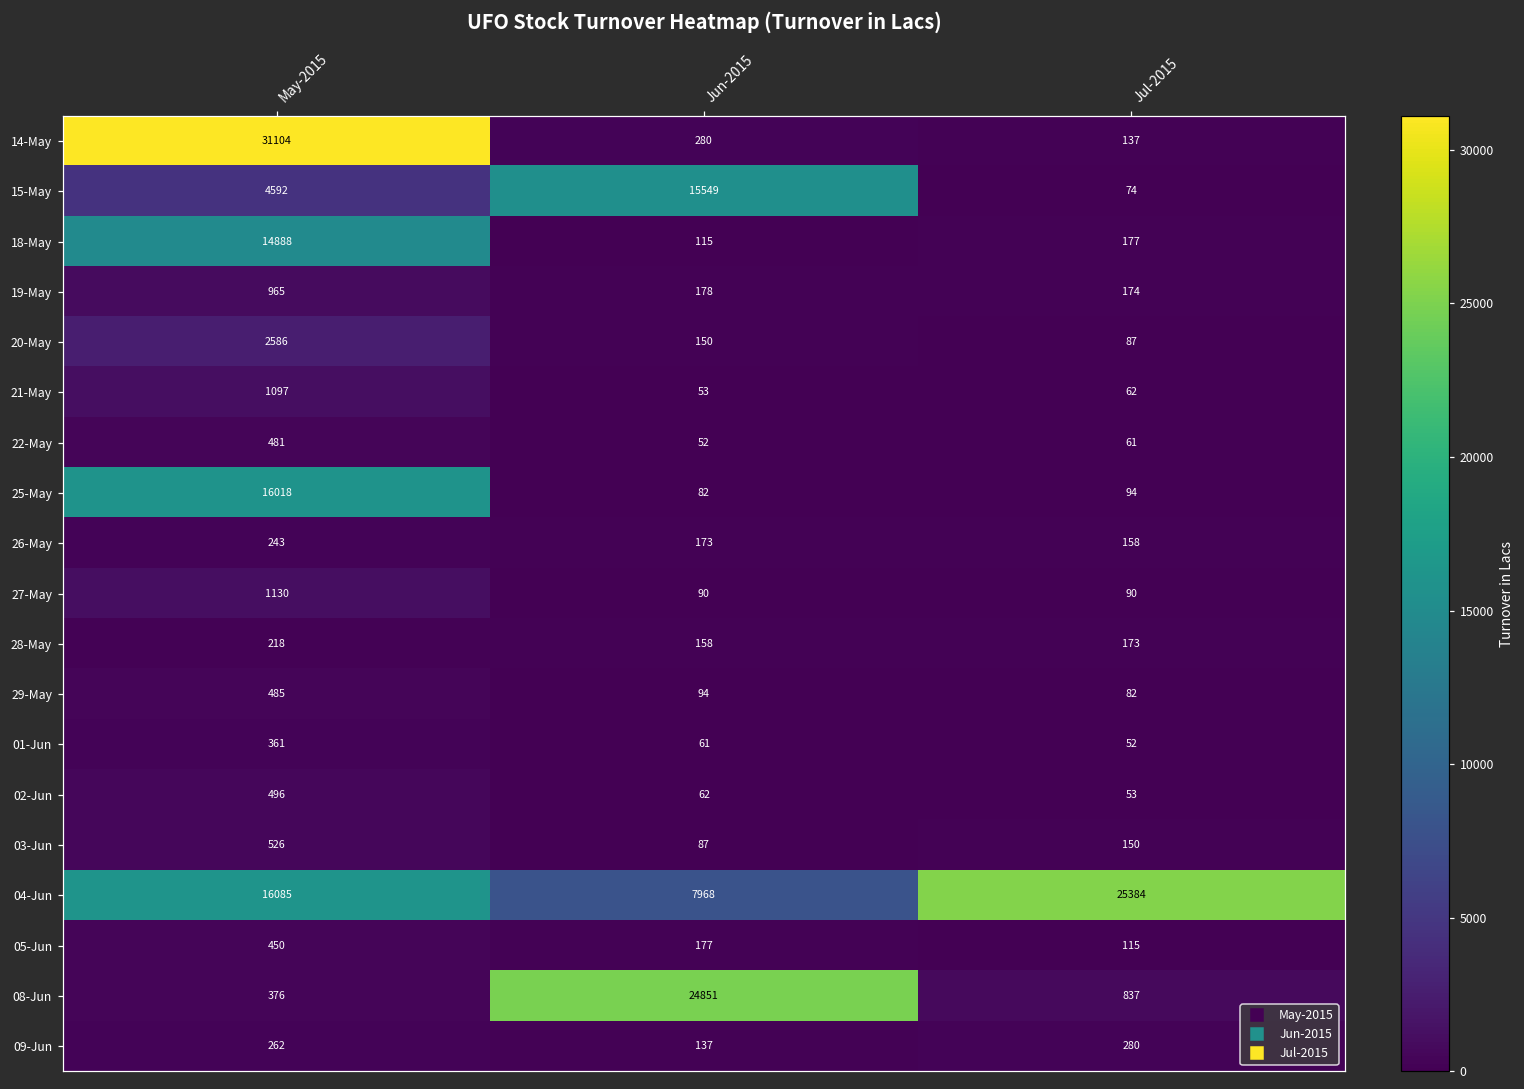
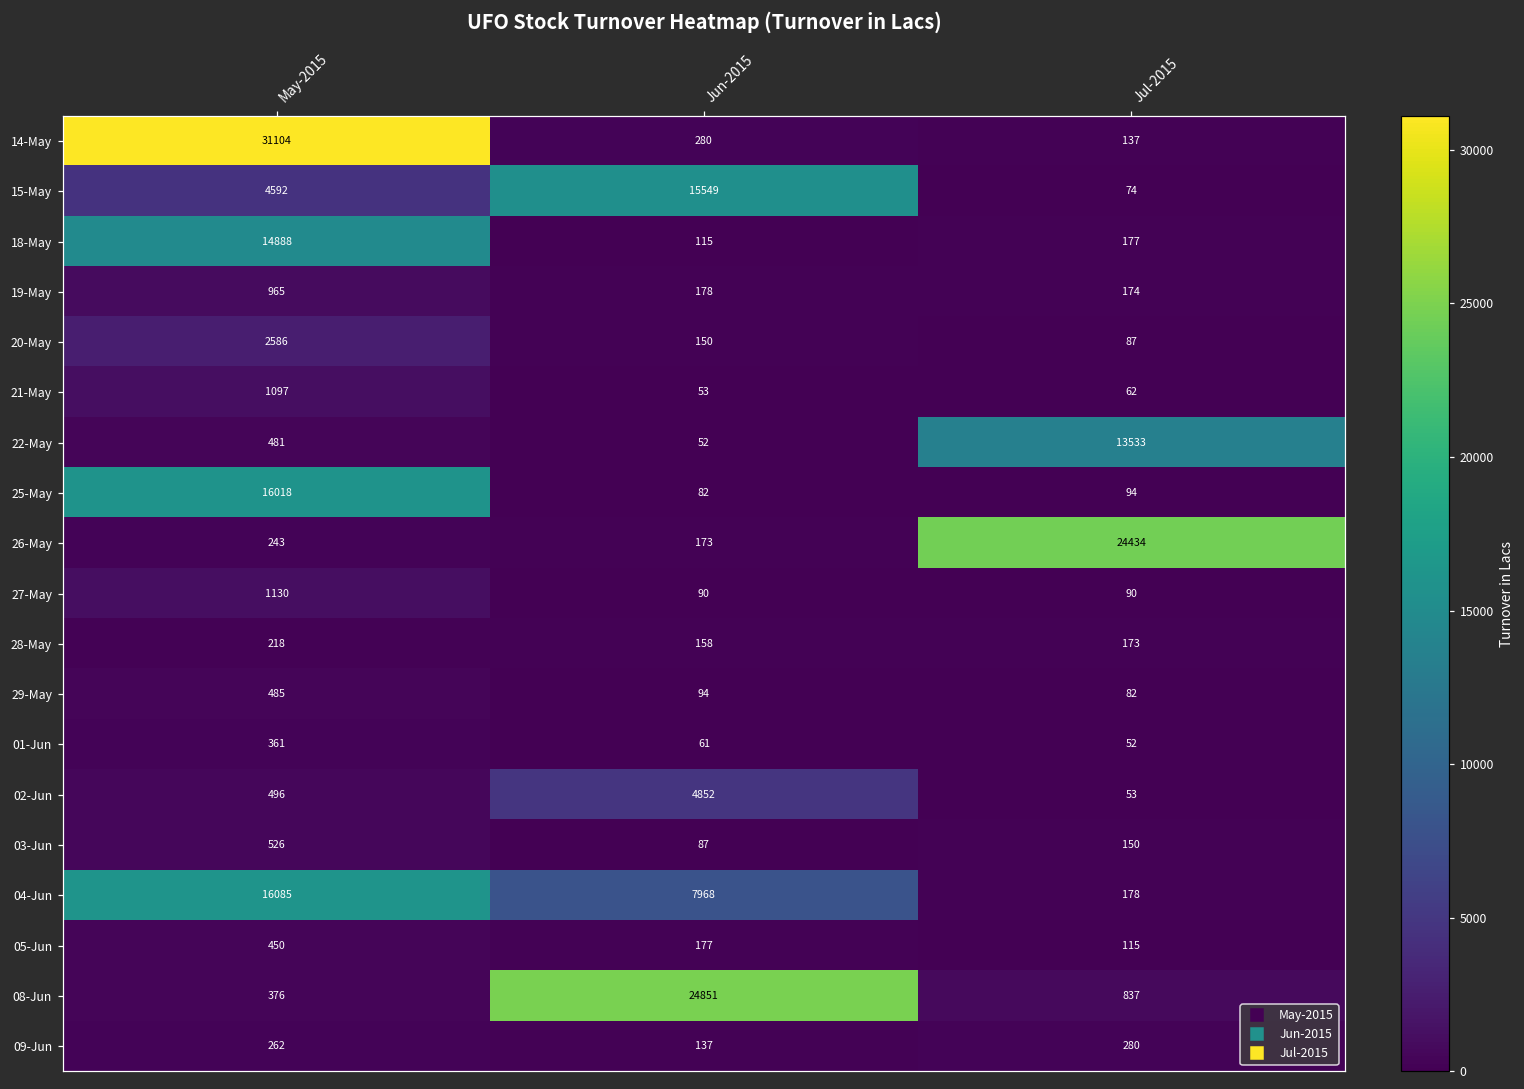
22-May, Jul-2015: 61 -> 13533
26-May, Jul-2015: 158 -> 24434
02-Jun, Jun-2015: 62 -> 4852
04-Jun, Jul-2015: 25384 -> 178
